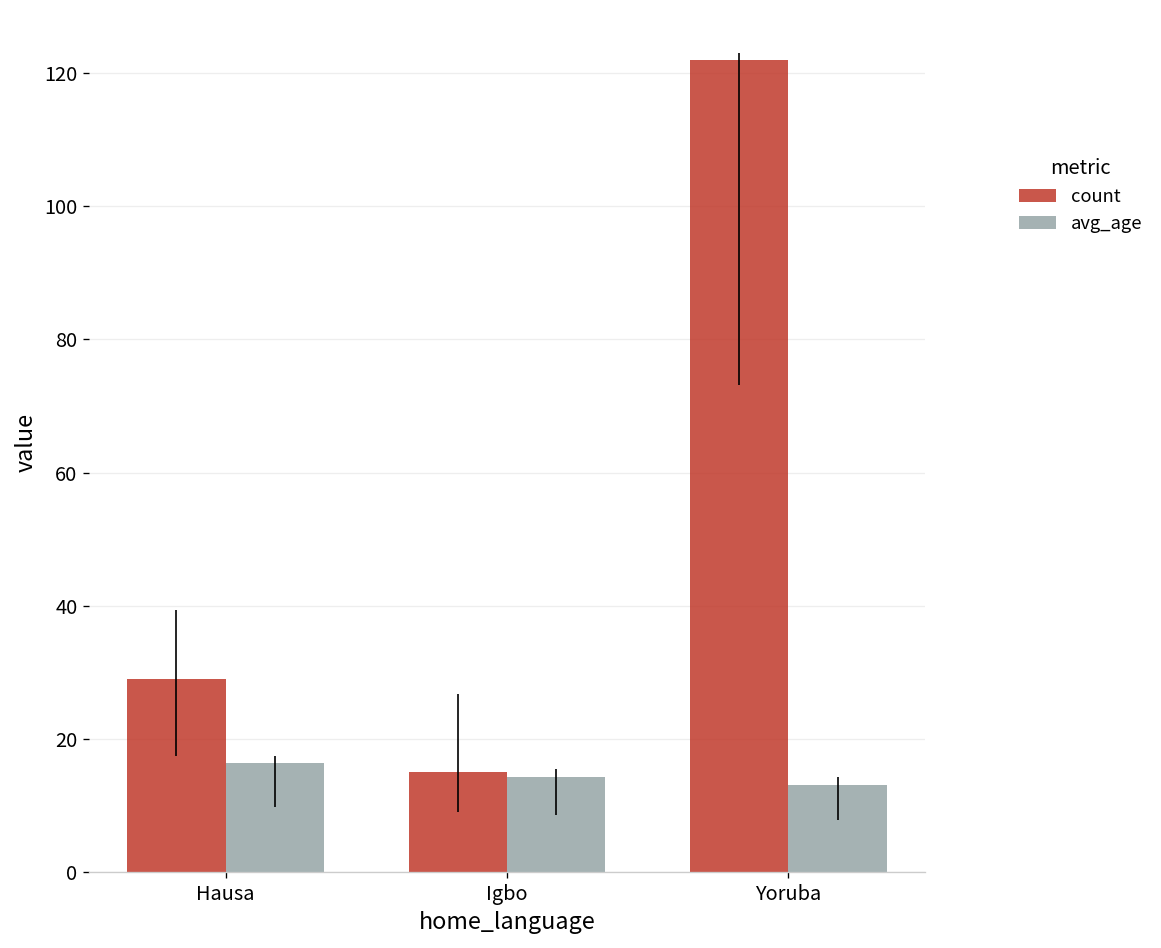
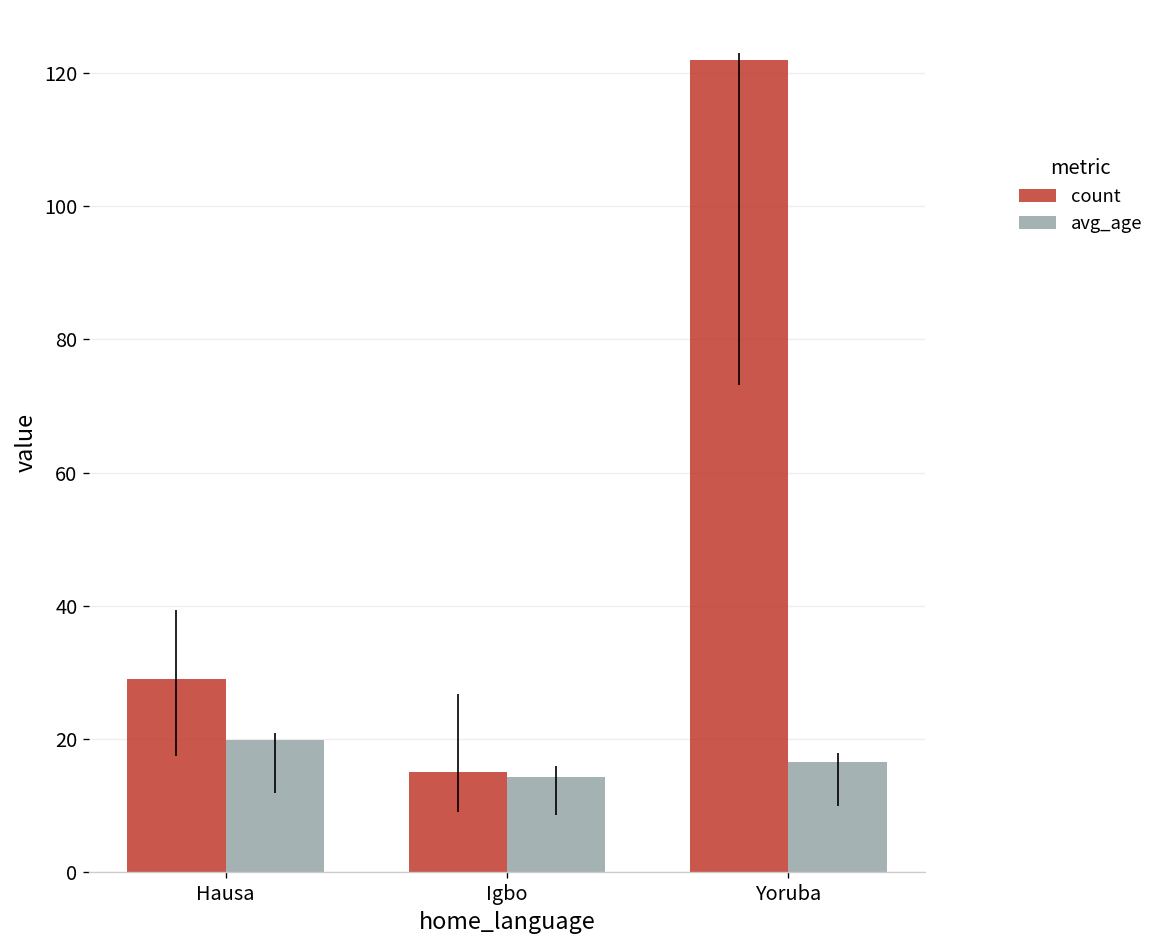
avg_age, Hausa: 16 -> 20
avg_age, Yoruba: 13 -> 17
